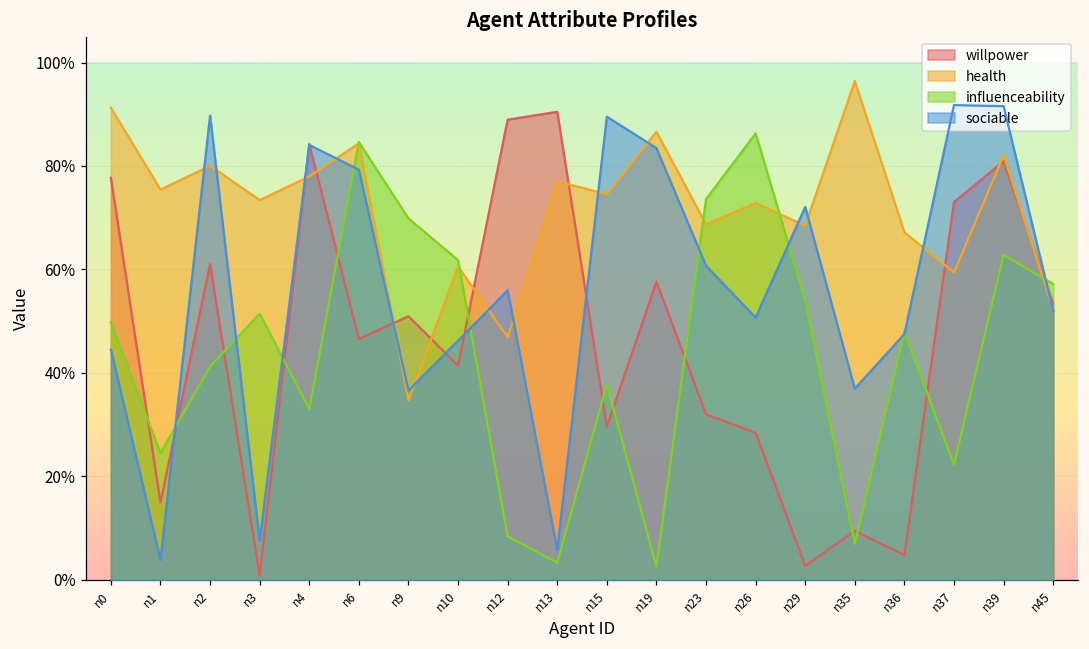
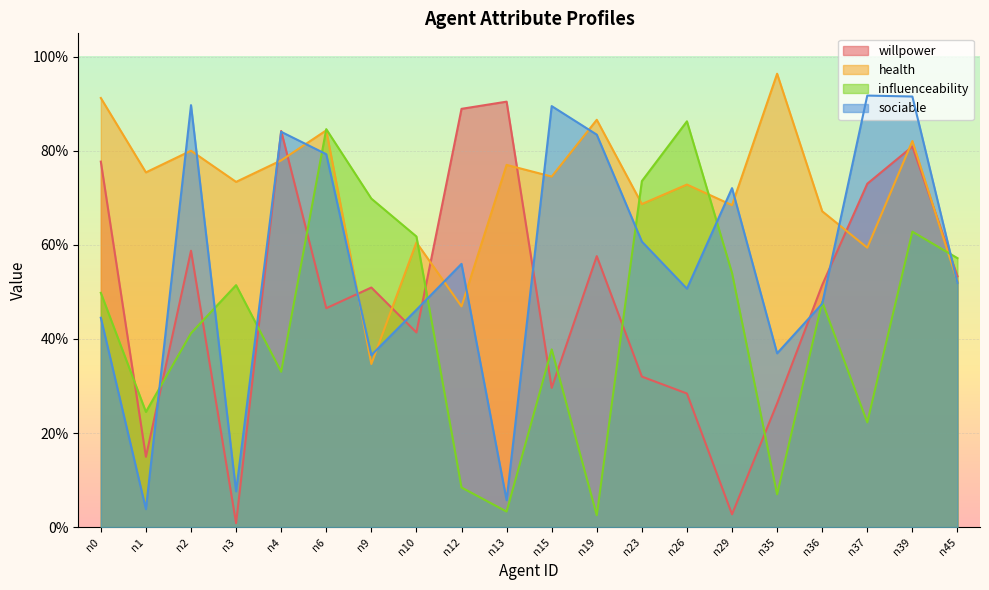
willpower, n2: 61% -> 59%
willpower, n35: 9% -> 26%
willpower, n36: 5% -> 51%
